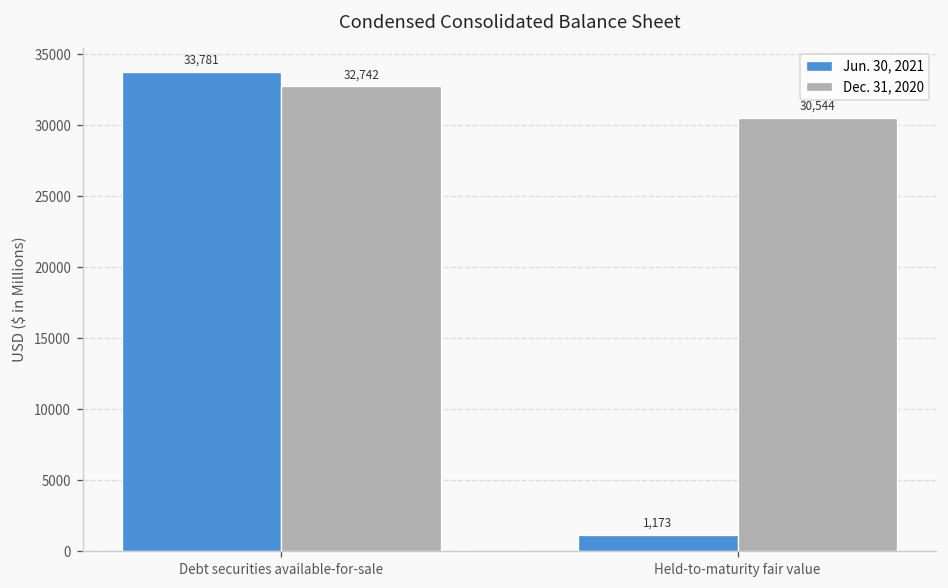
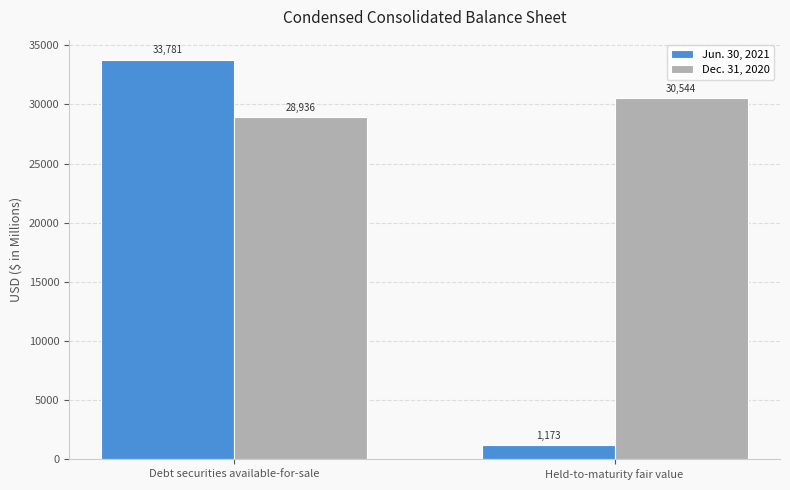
Dec. 31, 2020, Debt securities available-for-sale: 32,742 -> 28,936
